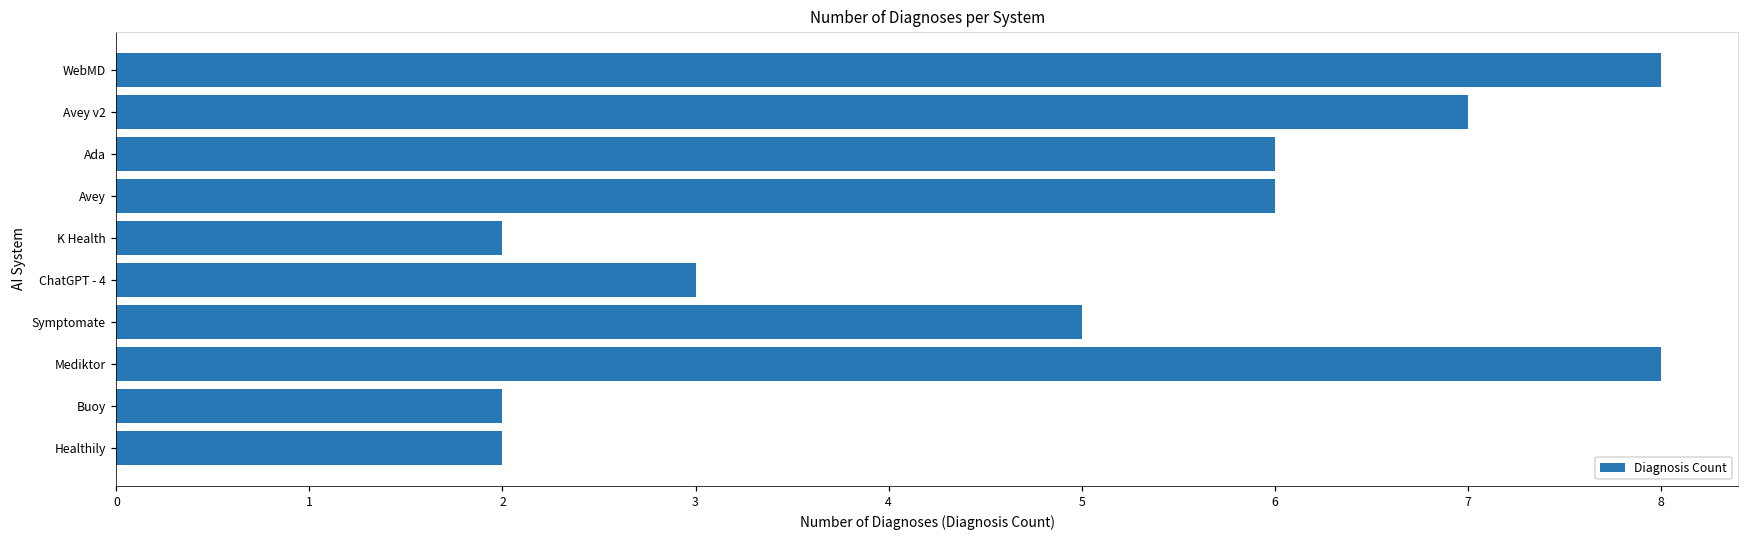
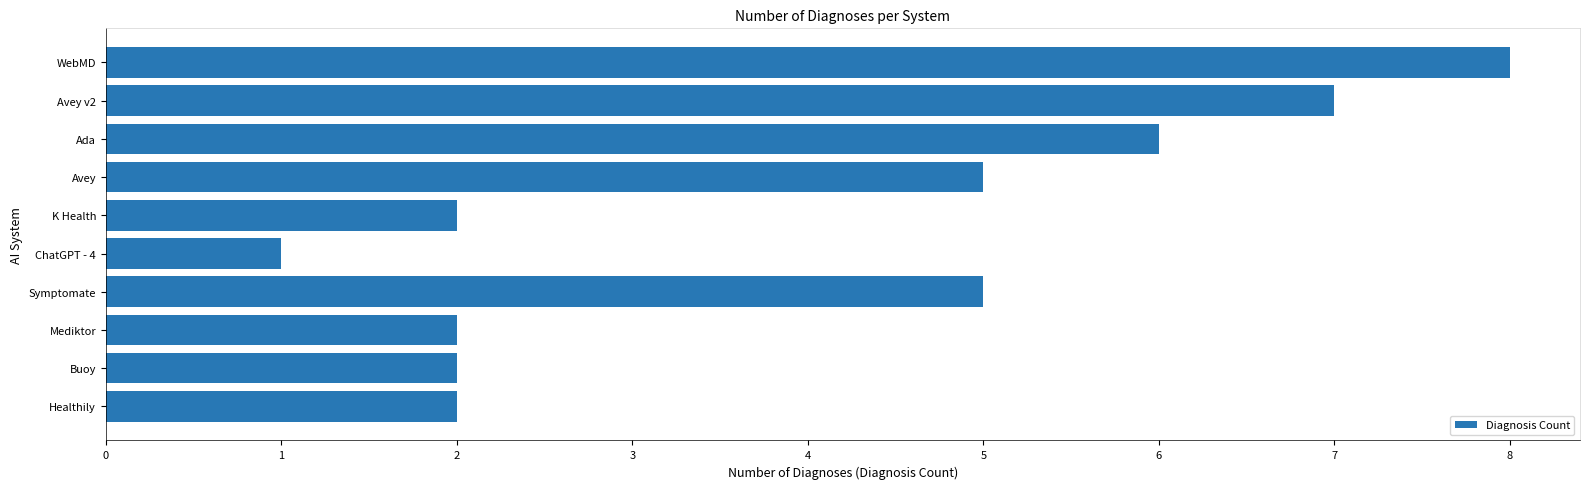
Avey: 6 -> 5
ChatGPT - 4: 3 -> 1
Mediktor: 8 -> 2
